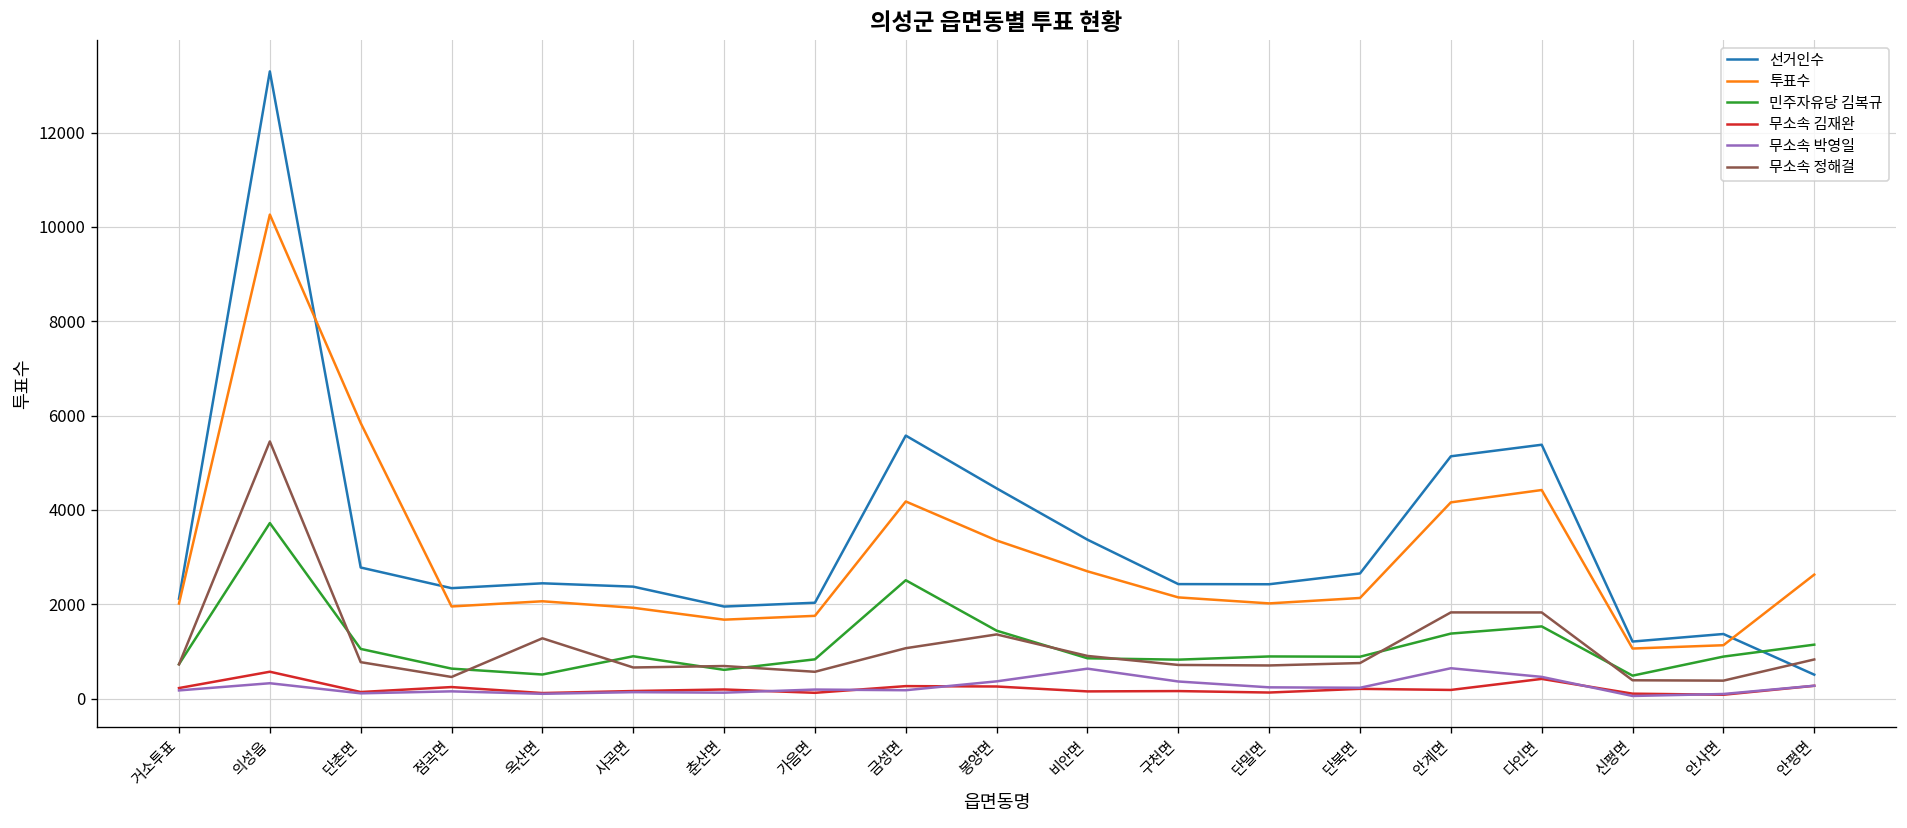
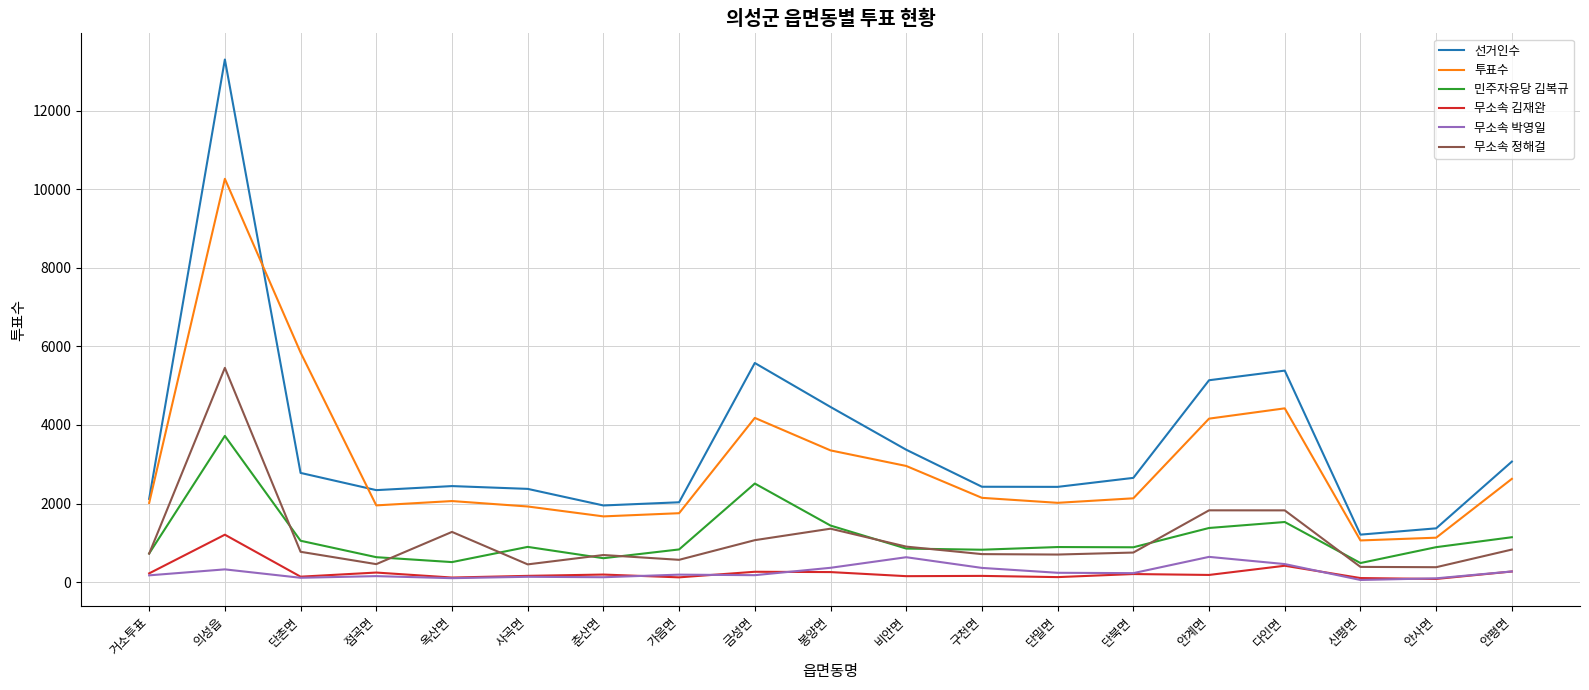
무소속 김재완, 의성읍: 600 -> 1200
무소속 정해걸, 사곡면: 700 -> 500
투표수, 비안면: 2700 -> 3000
선거인수, 안평면: 500 -> 3100
